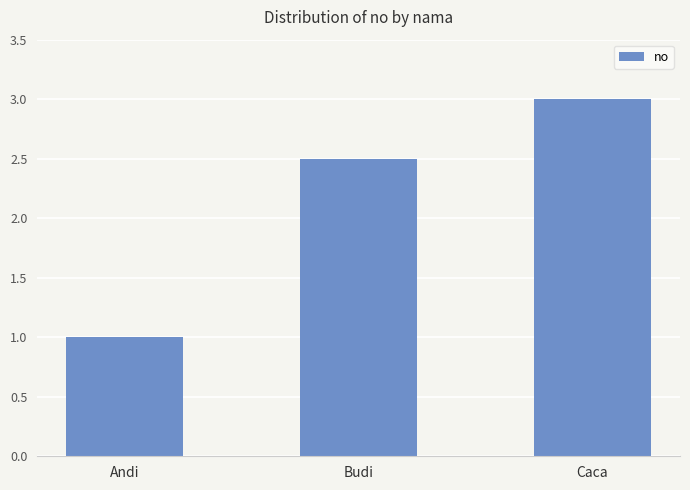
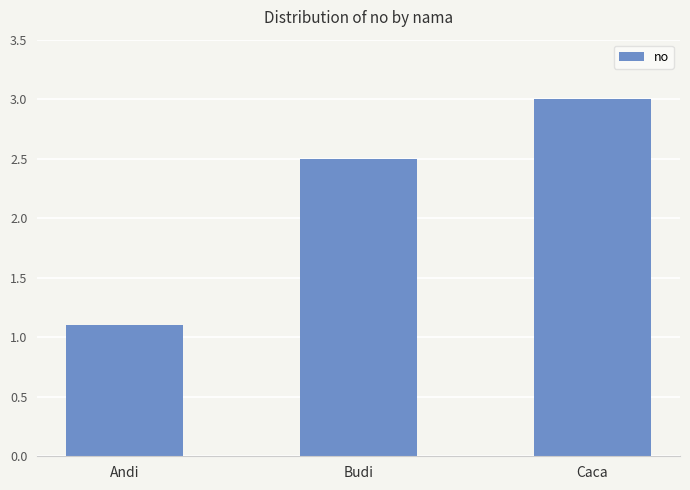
Andi: 1.0 -> 1.1
